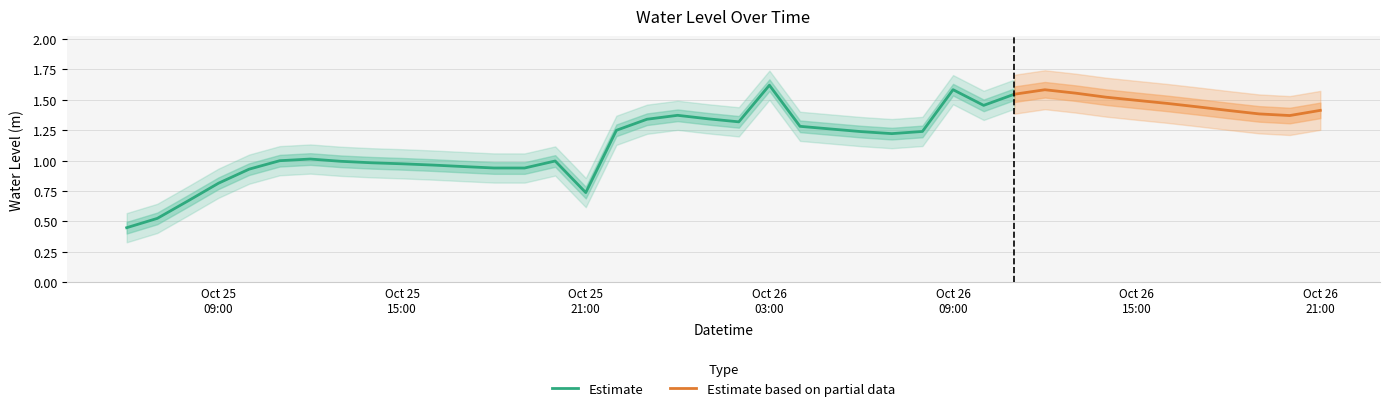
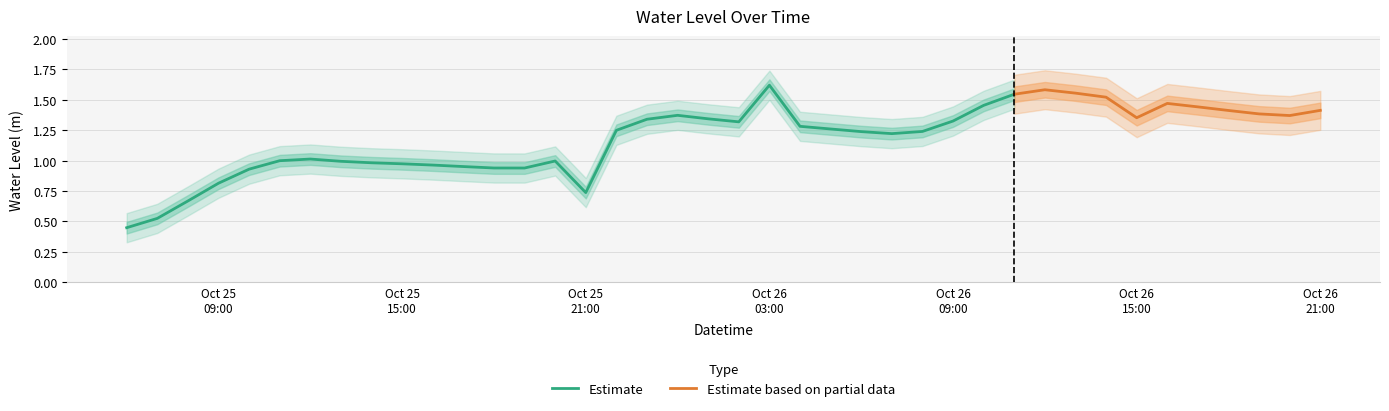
Estimate, Oct 26 09:00: 1.58 -> 1.33
Estimate based on partial data, Oct 26 15:00: 1.50 -> 1.35
